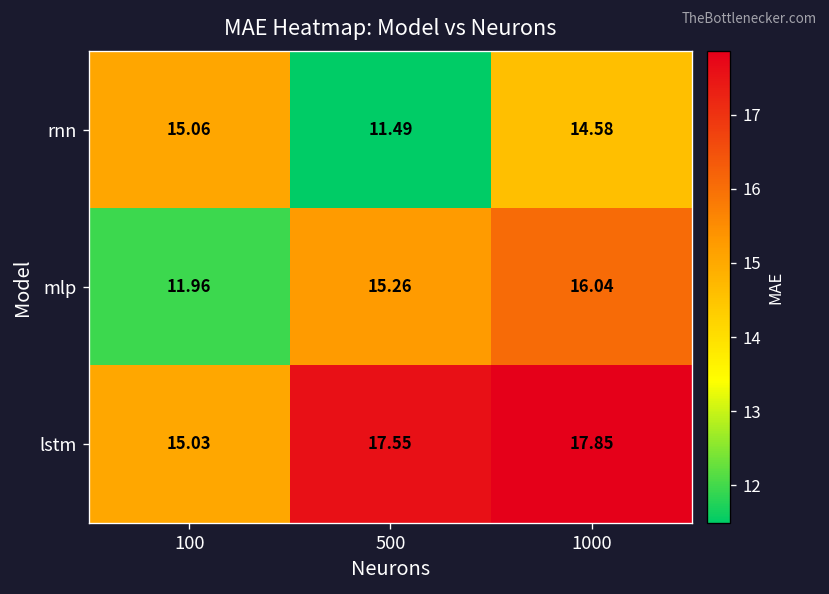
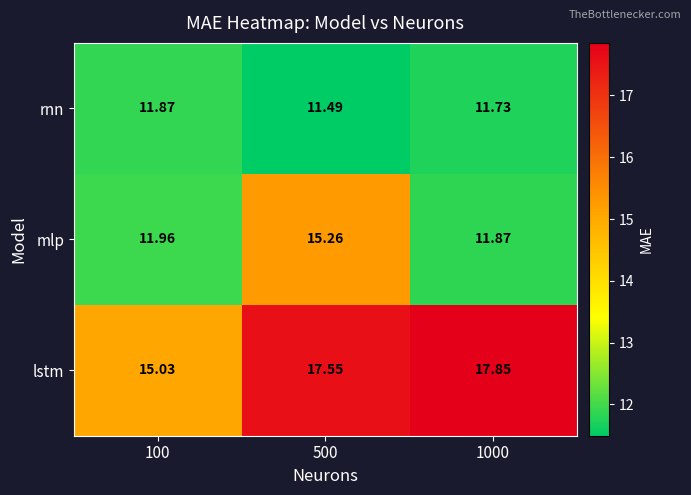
rnn, 100: 15.06 -> 11.87
rnn, 1000: 14.58 -> 11.73
mlp, 1000: 16.04 -> 11.87
